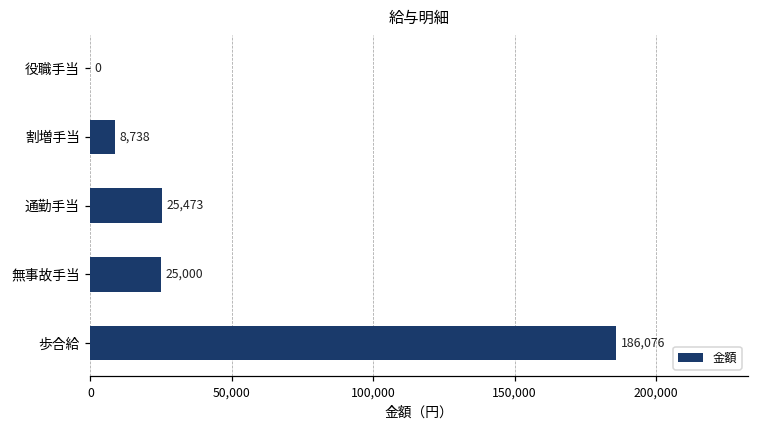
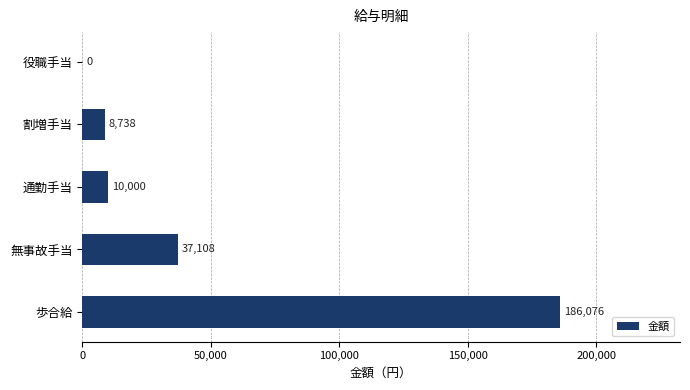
通勤手当: 25,473 -> 10,000
無事故手当: 25,000 -> 37,108
